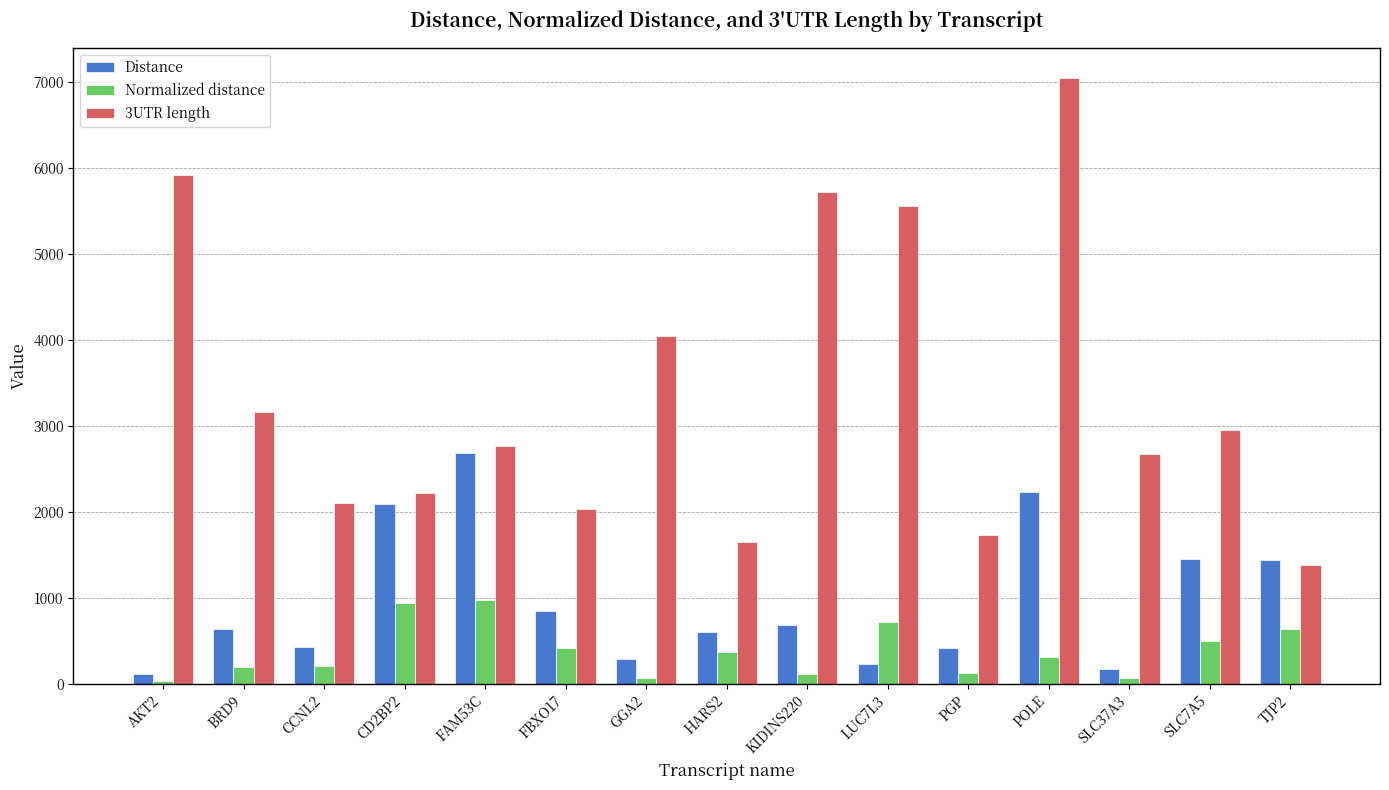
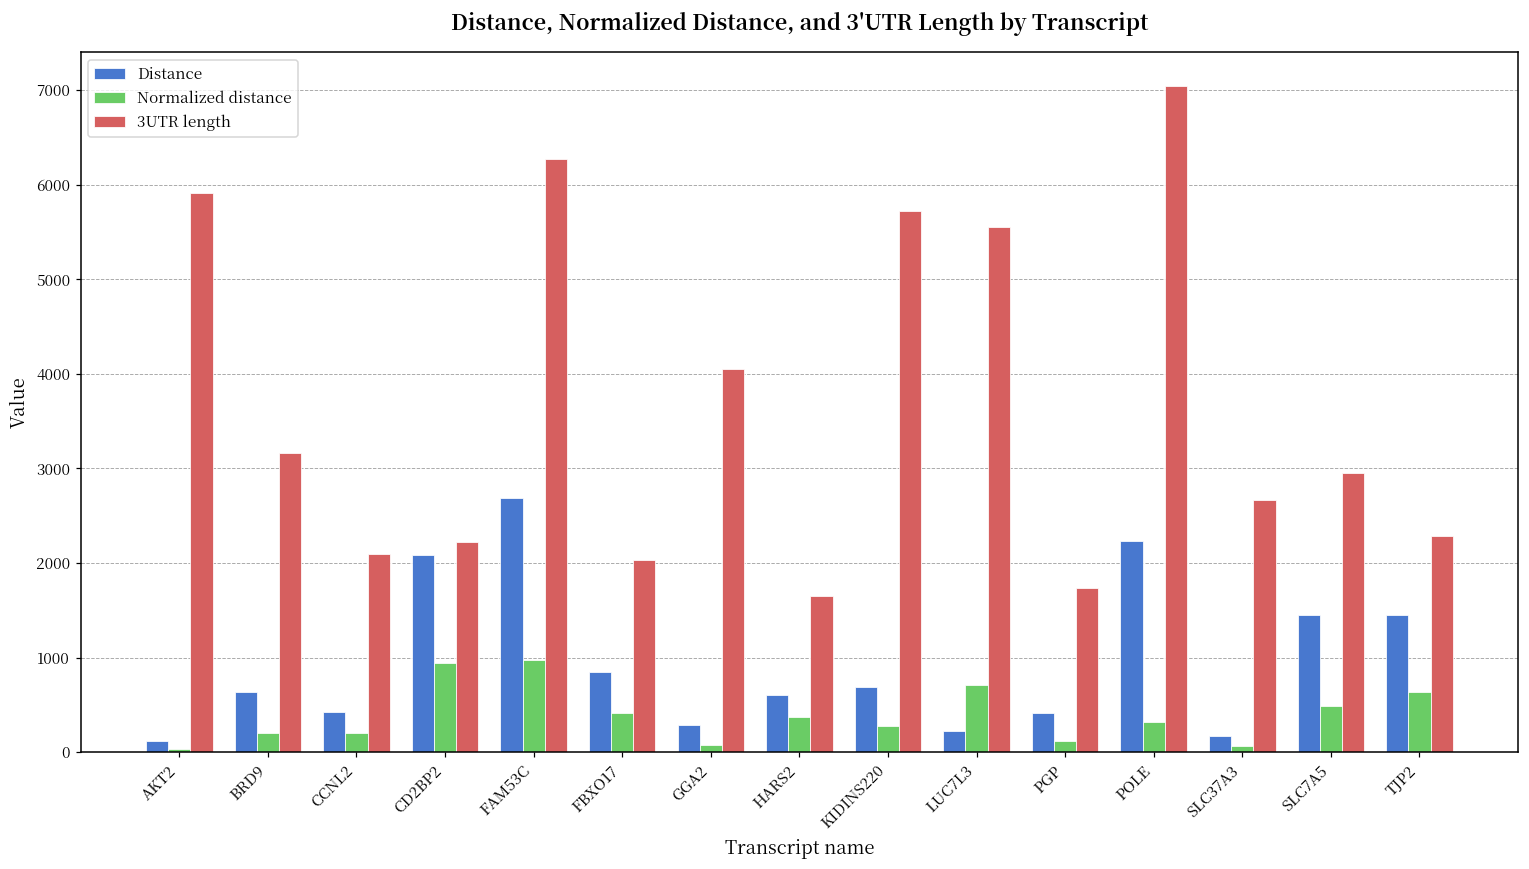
3UTR length, FAM53C: 2800 -> 6300
Normalized distance, KIDINS220: 100 -> 300
3UTR length, TJP2: 1400 -> 2300
